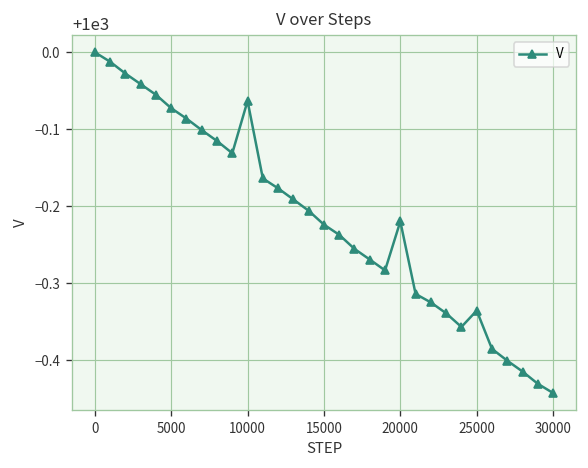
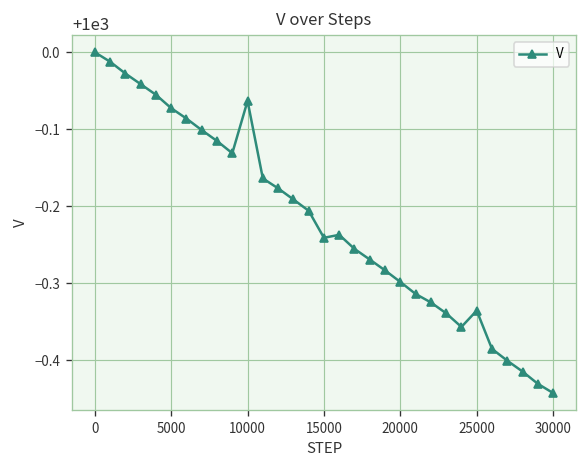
15000: 999.78 -> 999.76
20000: 999.78 -> 999.70
